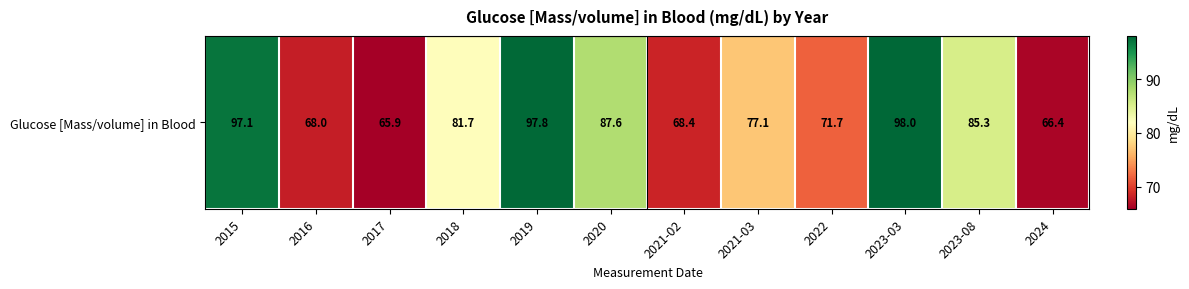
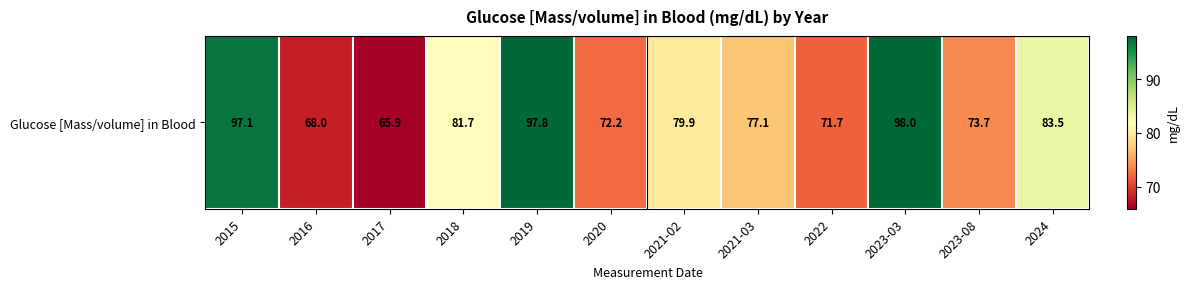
Glucose [Mass/volume] in Blood, 2020: 87.6 -> 72.2
Glucose [Mass/volume] in Blood, 2021-02: 68.4 -> 79.9
Glucose [Mass/volume] in Blood, 2023-08: 85.3 -> 73.7
Glucose [Mass/volume] in Blood, 2024: 66.4 -> 83.5
